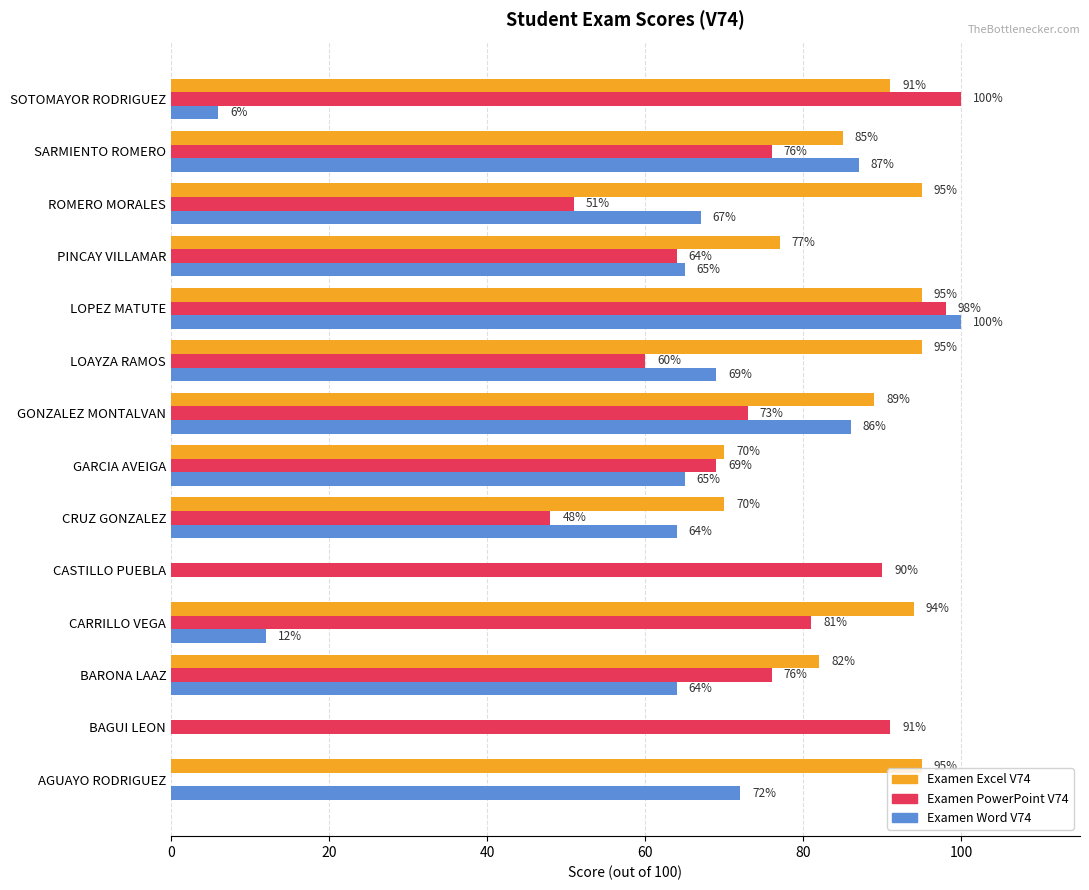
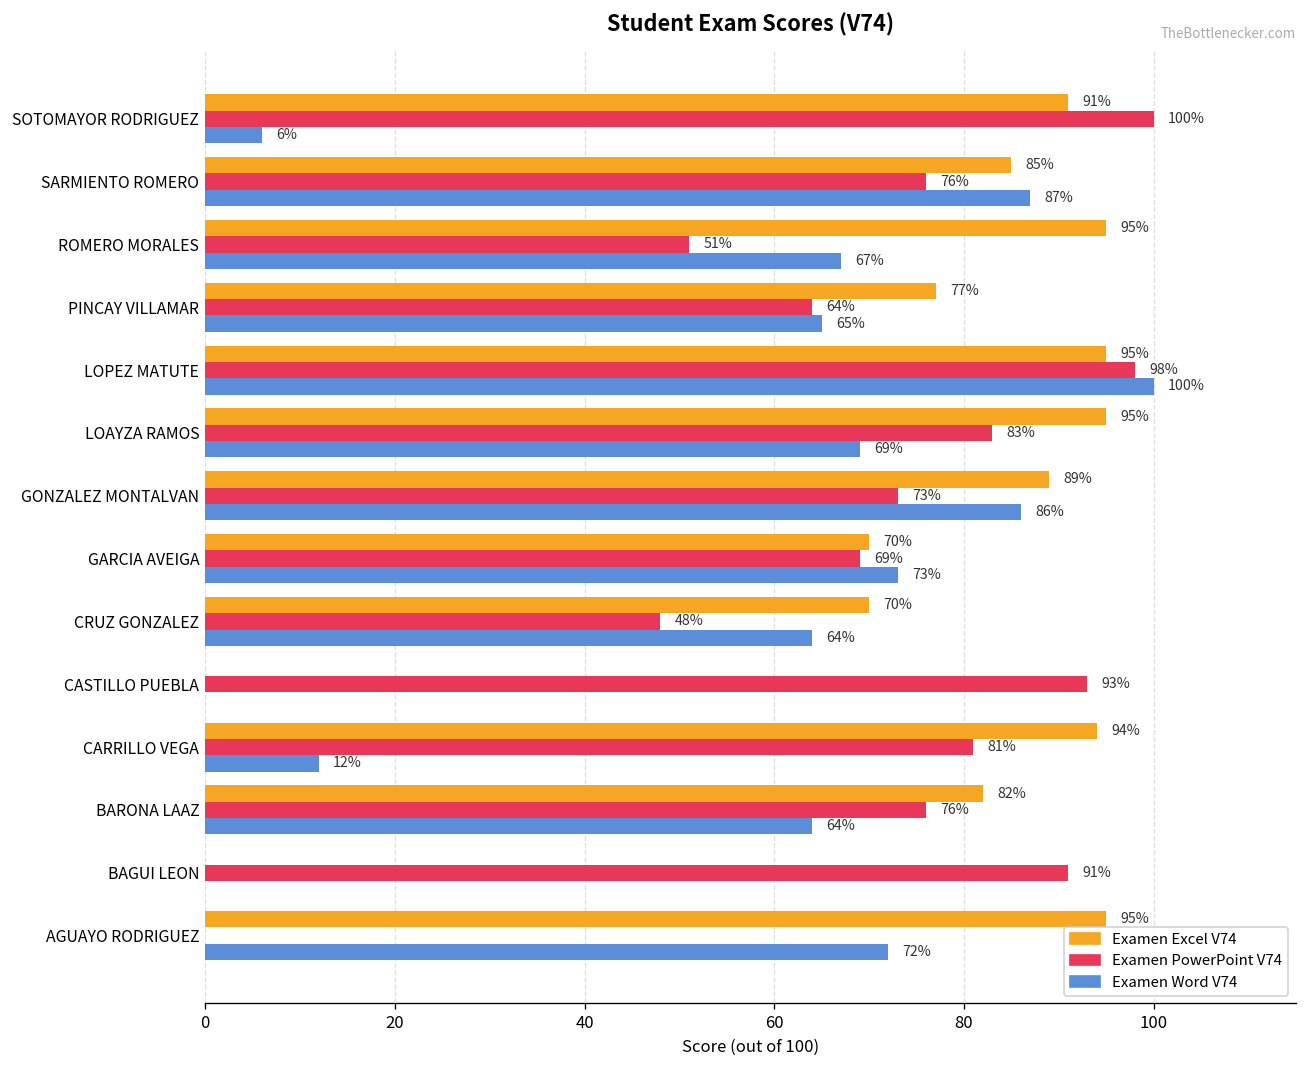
Examen PowerPoint V74, LOAYZA RAMOS: 60% -> 83%
Examen Word V74, GARCIA AVEIGA: 65% -> 73%
Examen PowerPoint V74, CASTILLO PUEBLA: 90% -> 93%
